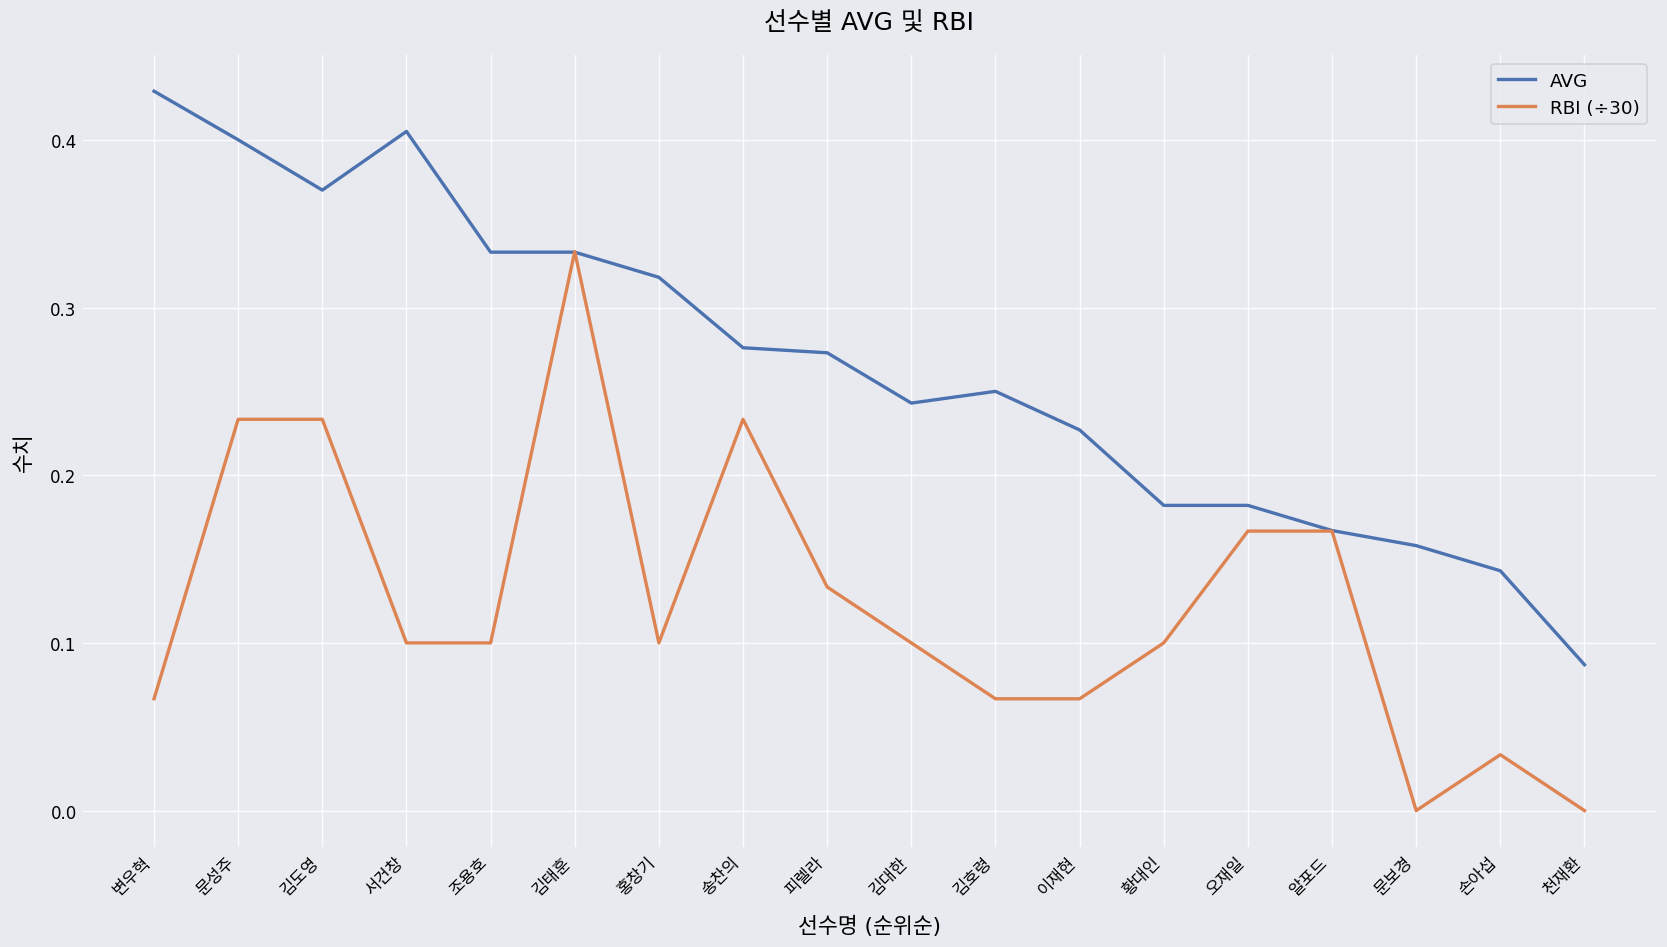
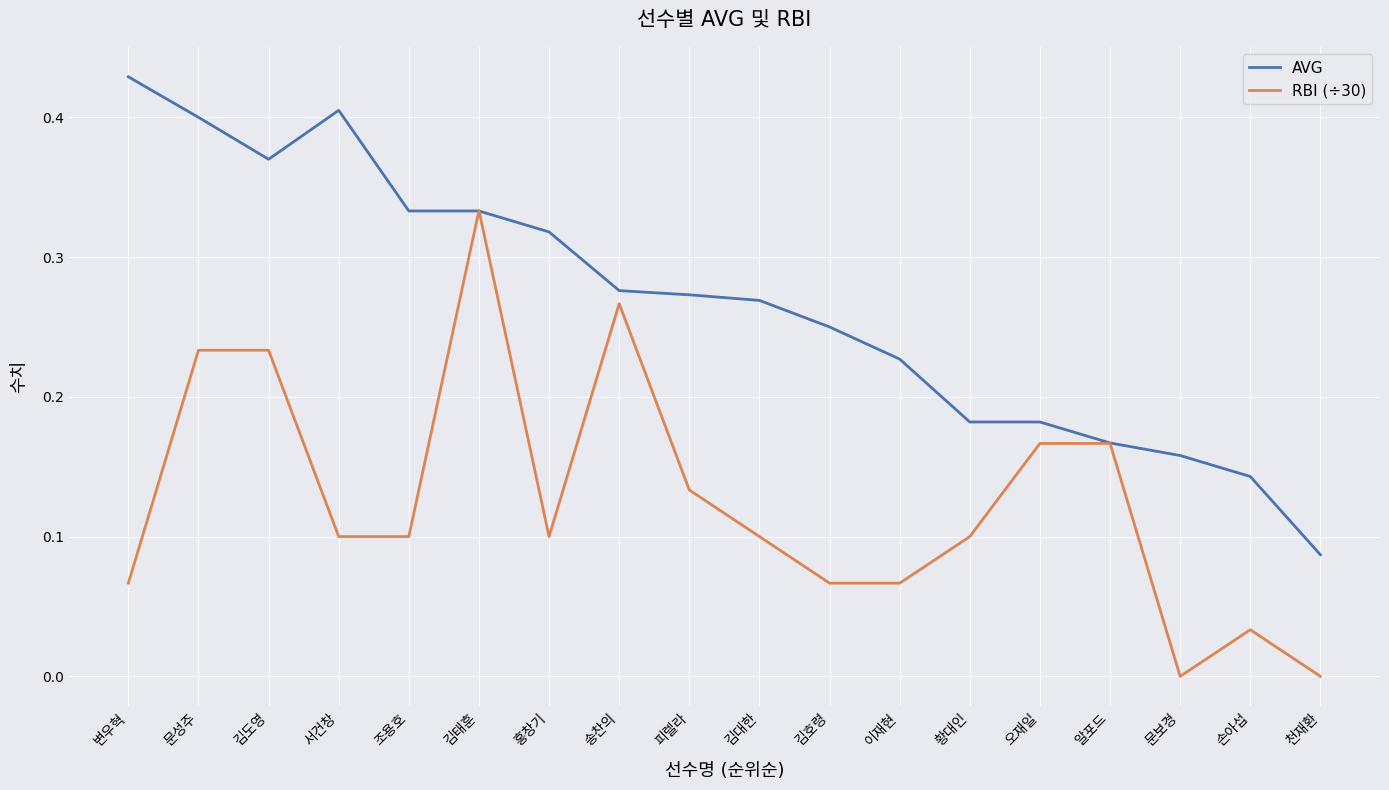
RBI (÷30), 송찬의: 0.233 -> 0.267
AVG, 김대한: 0.243 -> 0.269
